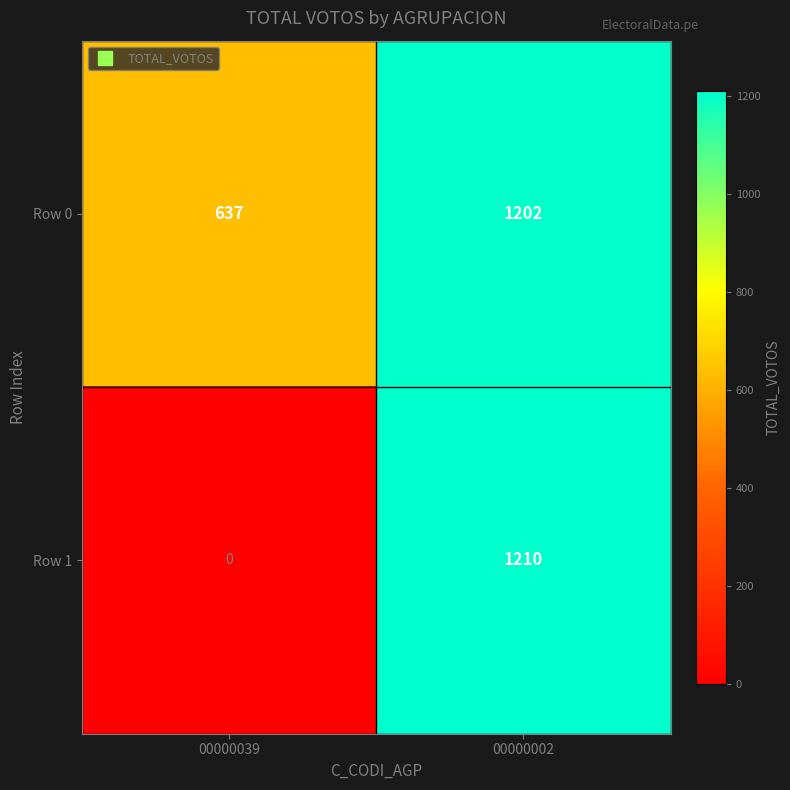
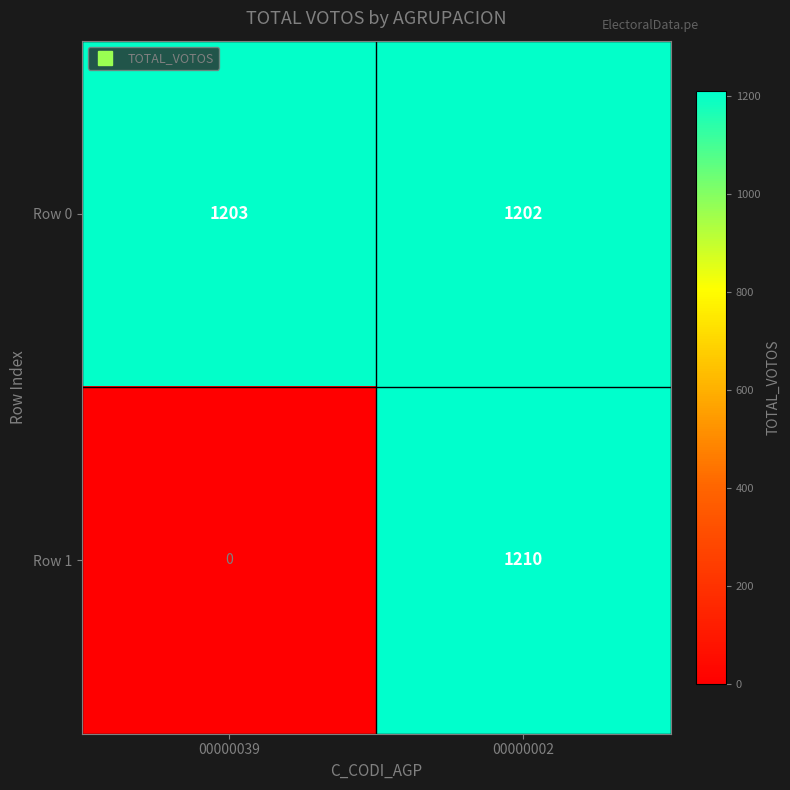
Row 0, 00000039: 637 -> 1203
